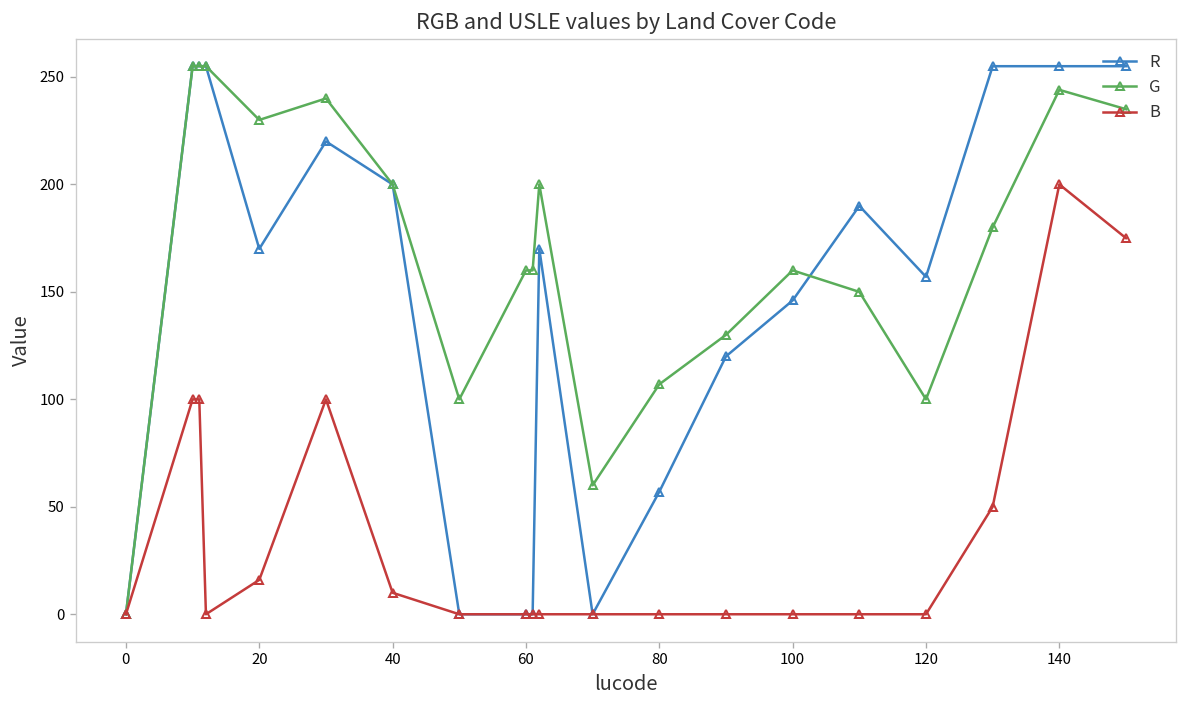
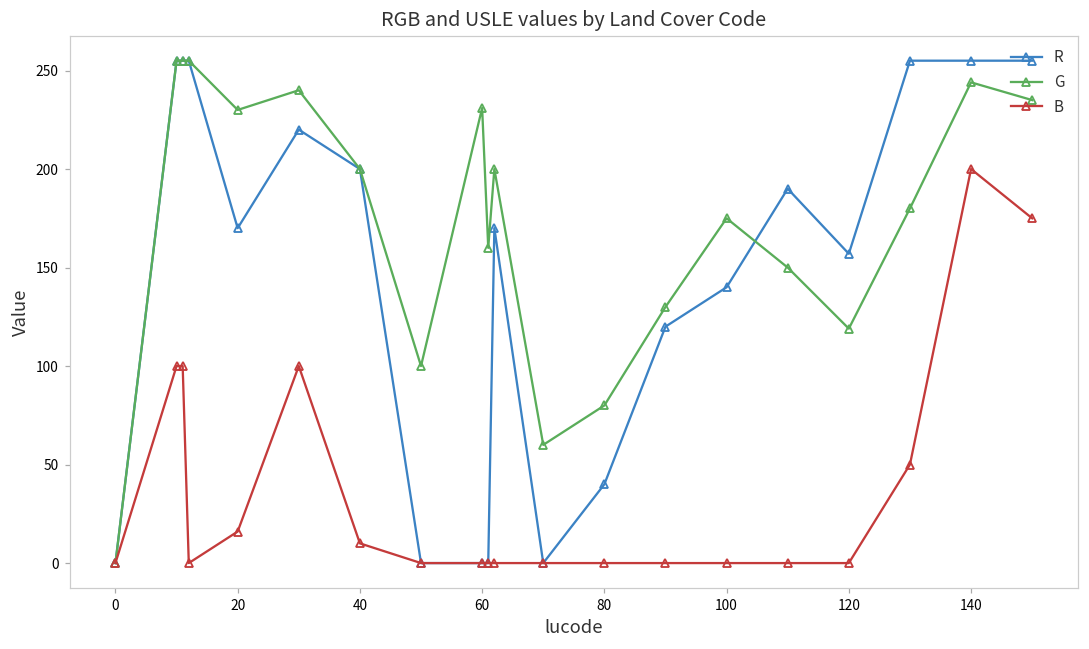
G, 60: 160 -> 231
R, 80: 57 -> 40
G, 80: 107 -> 80
R, 100: 146 -> 140
G, 100: 160 -> 175
G, 120: 100 -> 119
